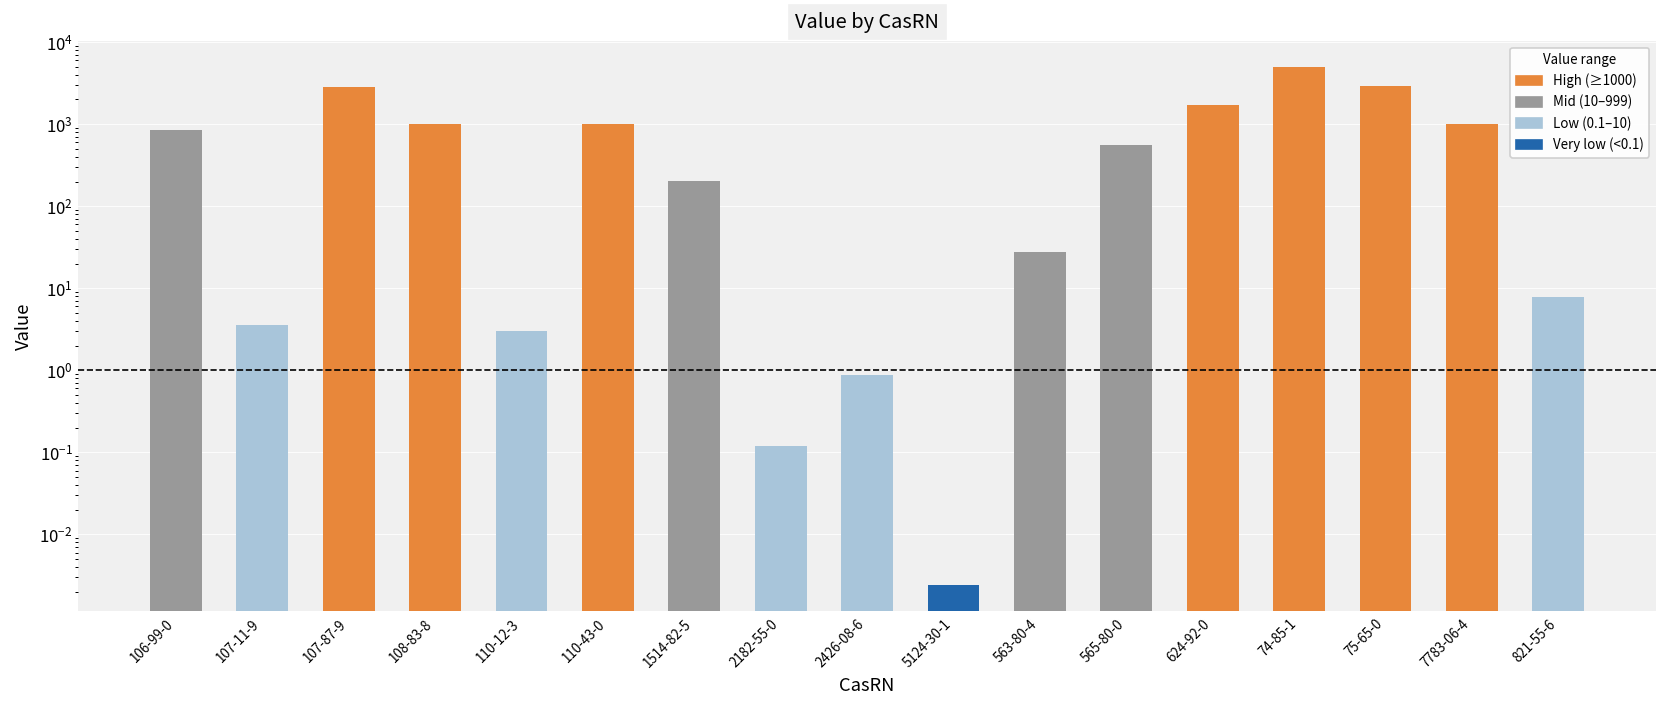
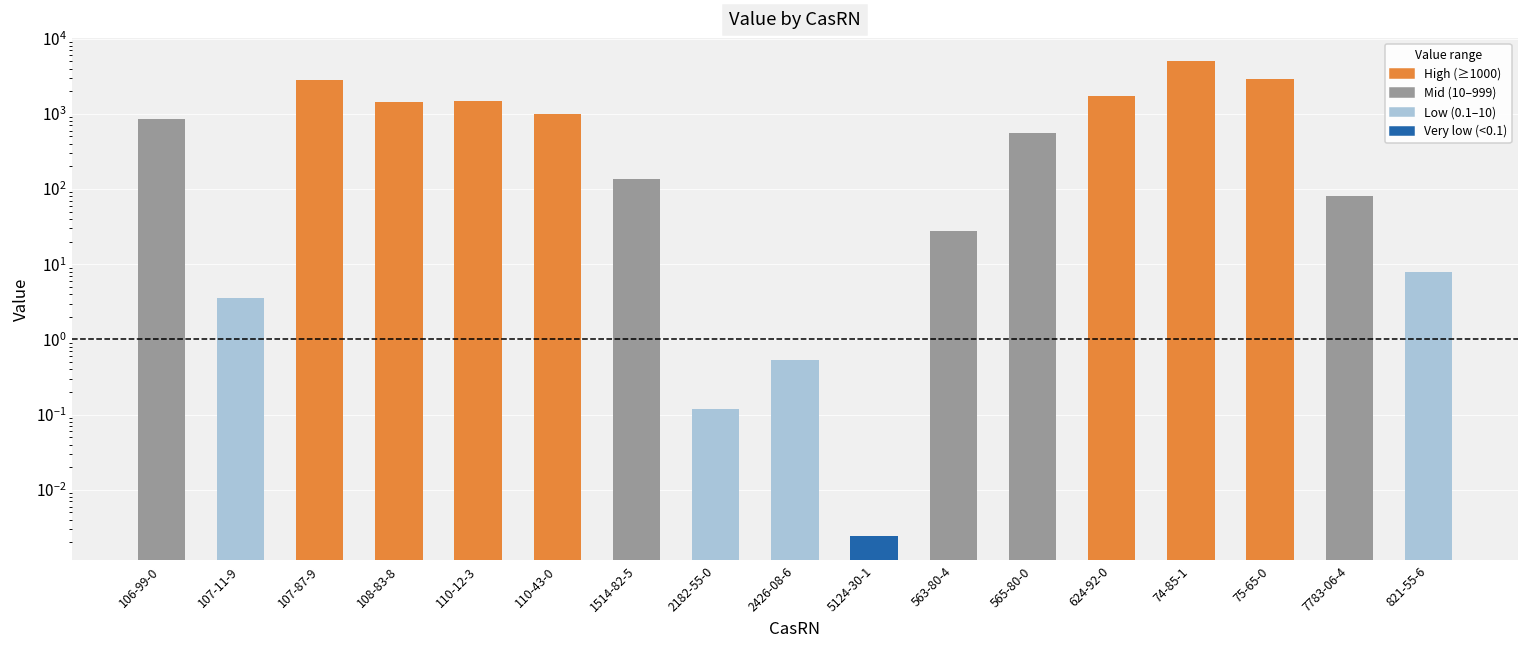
108-83-8: 1000 -> 1400
110-12-3: 3 -> 1500
1514-82-5: 200 -> 140
2426-08-6: 0.9 -> 0.5
7783-06-4: 1000 -> 80
